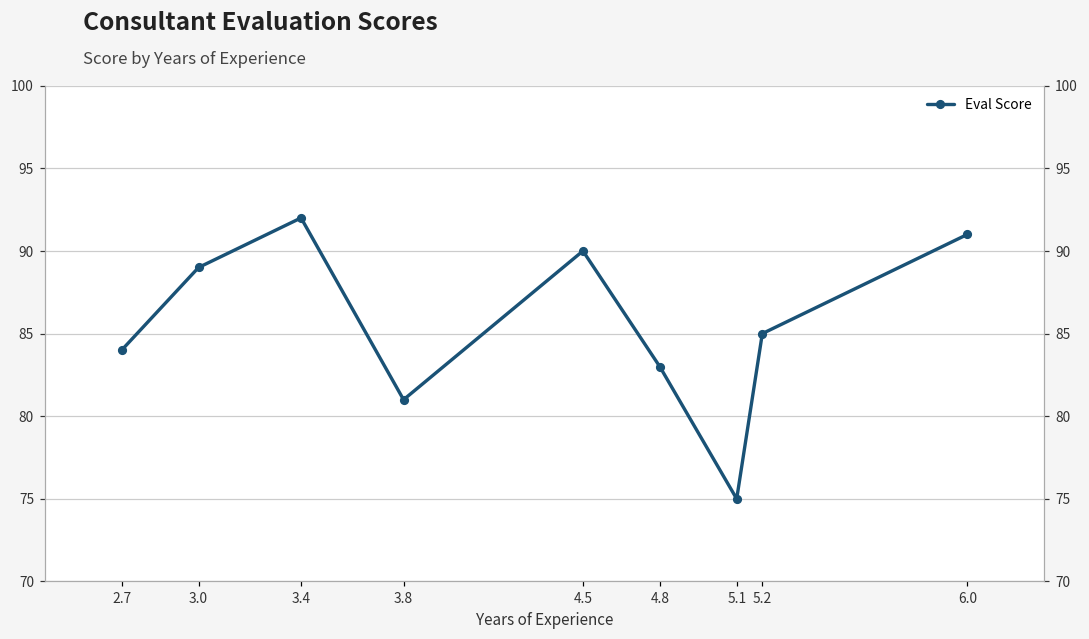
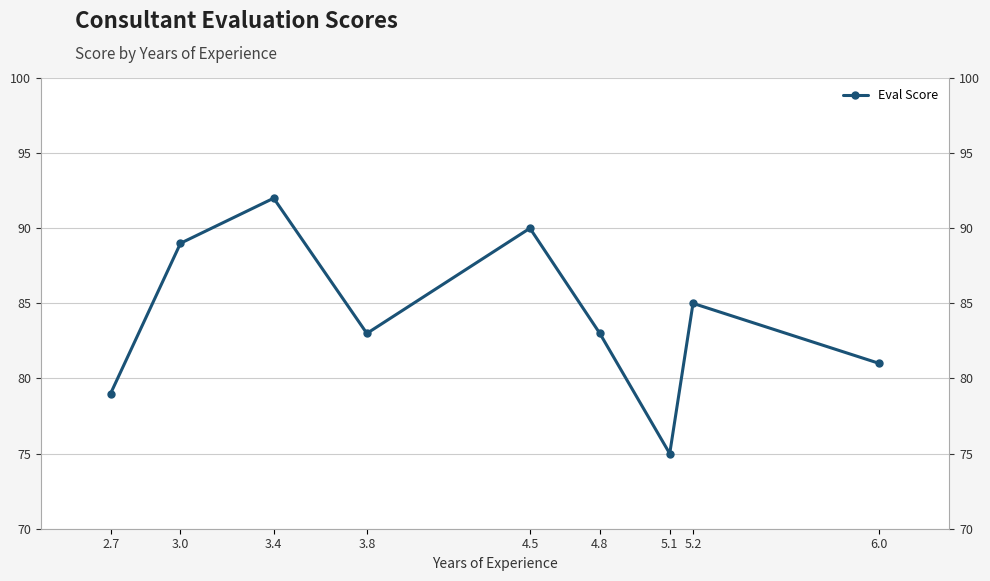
2.7: 84 -> 79
3.8: 81 -> 83
6.0: 91 -> 81
